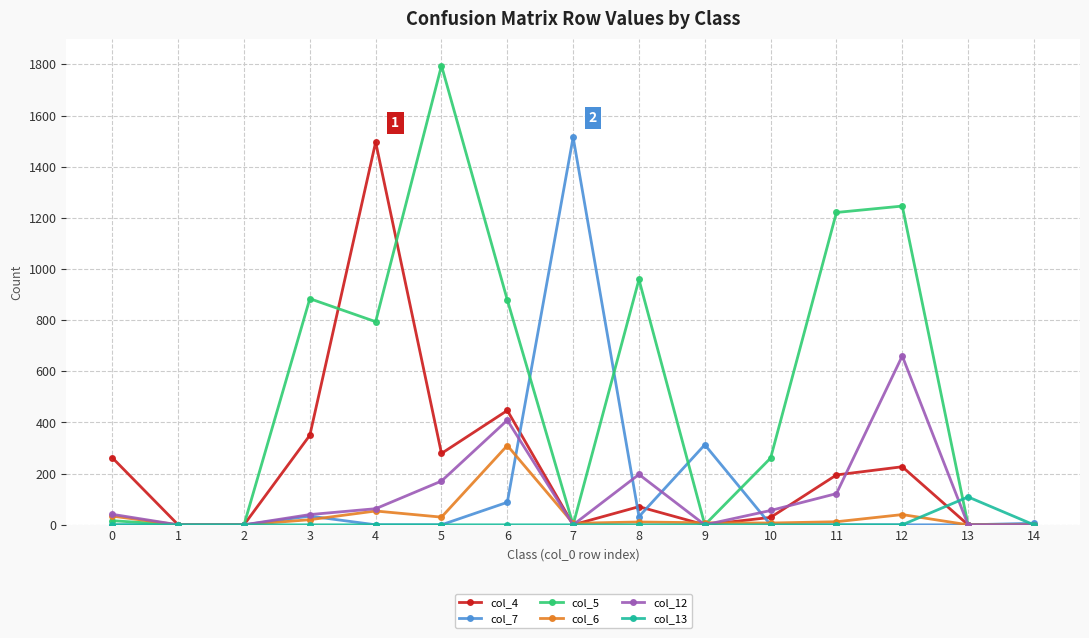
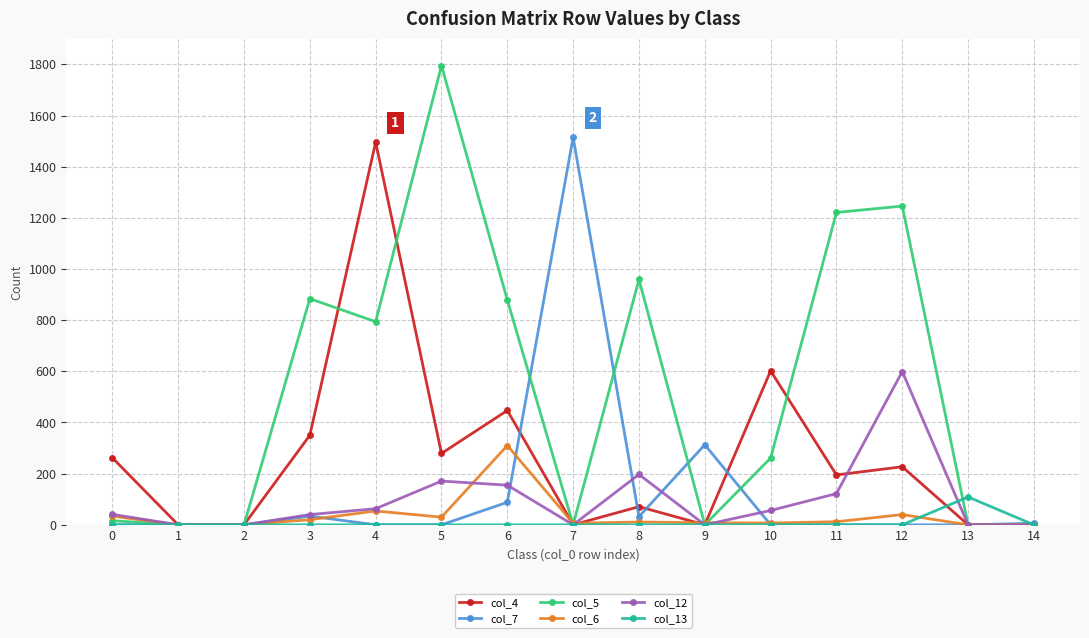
col_12, 6: 410 -> 160
col_4, 10: 30 -> 600
col_12, 12: 660 -> 600
